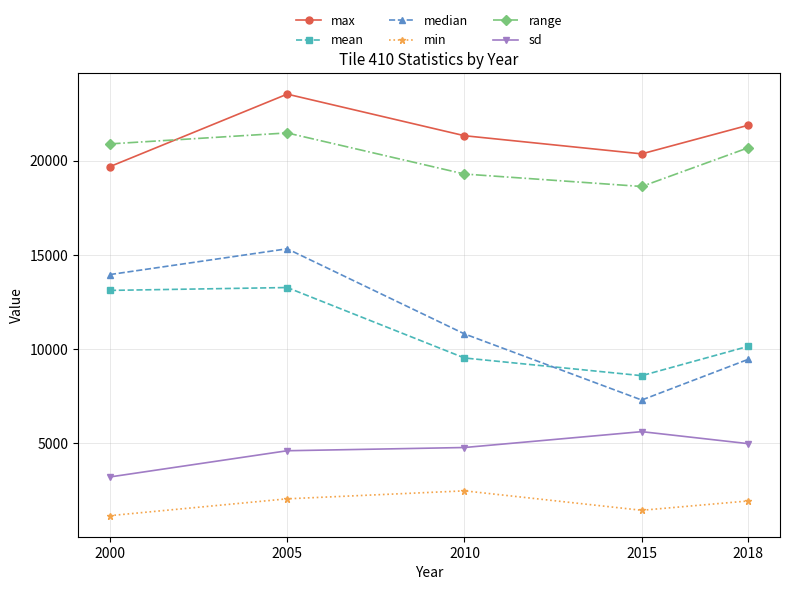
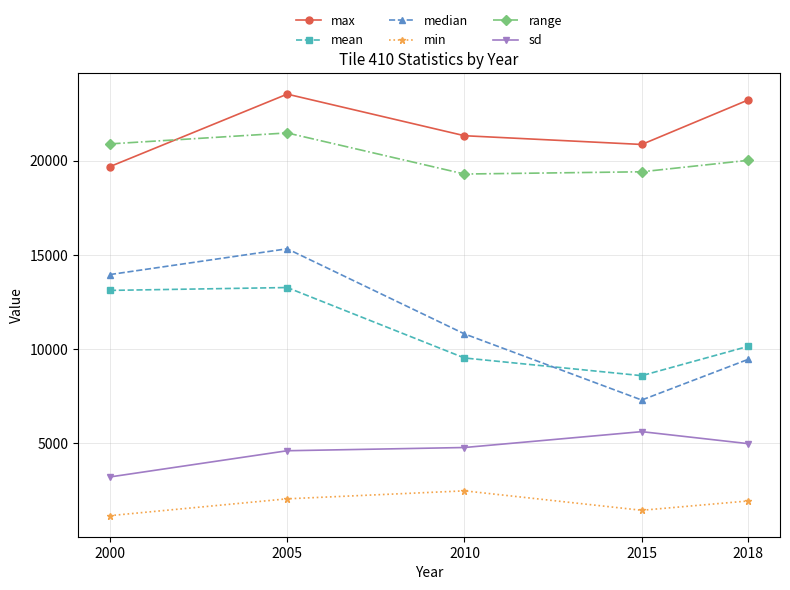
max, 2015: 20400 -> 20900
range, 2015: 18600 -> 19400
max, 2018: 21900 -> 23200
range, 2018: 20700 -> 20000
